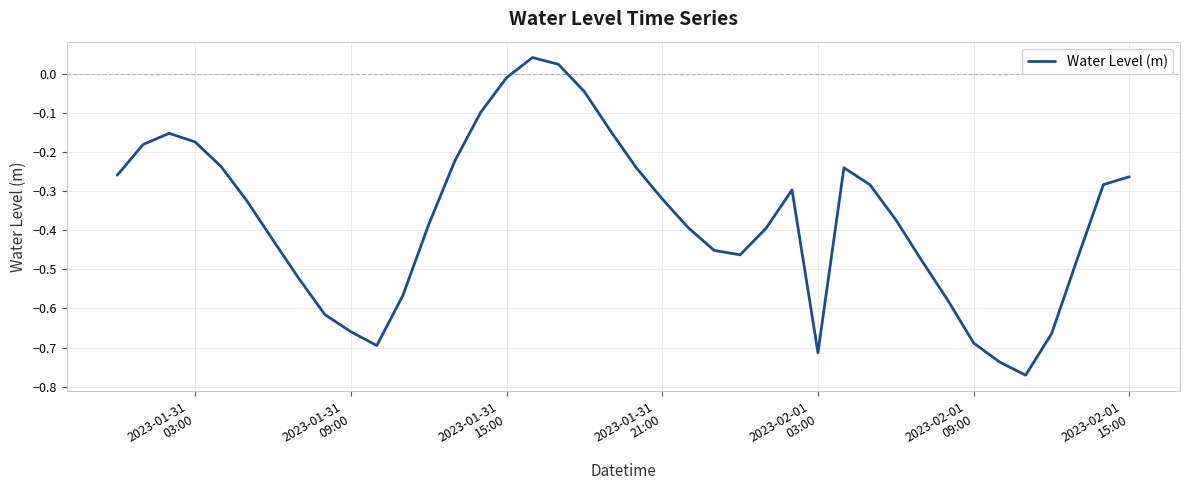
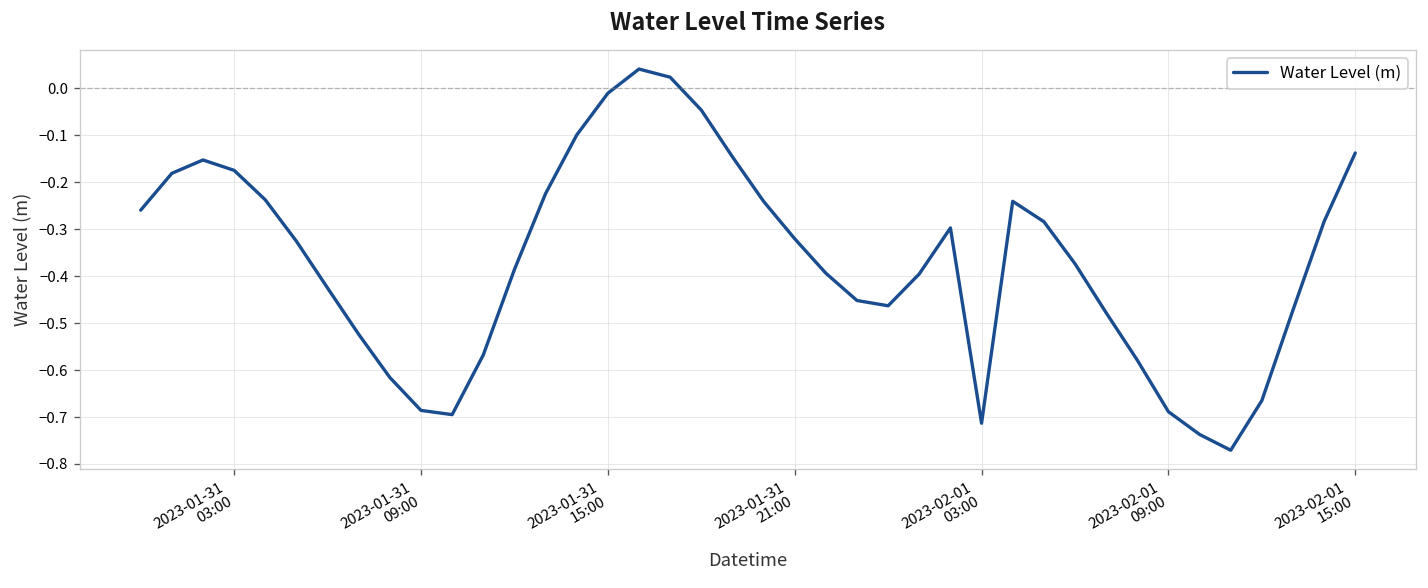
2023-01-31 09:00: -0.66 -> -0.69
2023-02-01 15:00: -0.26 -> -0.14
